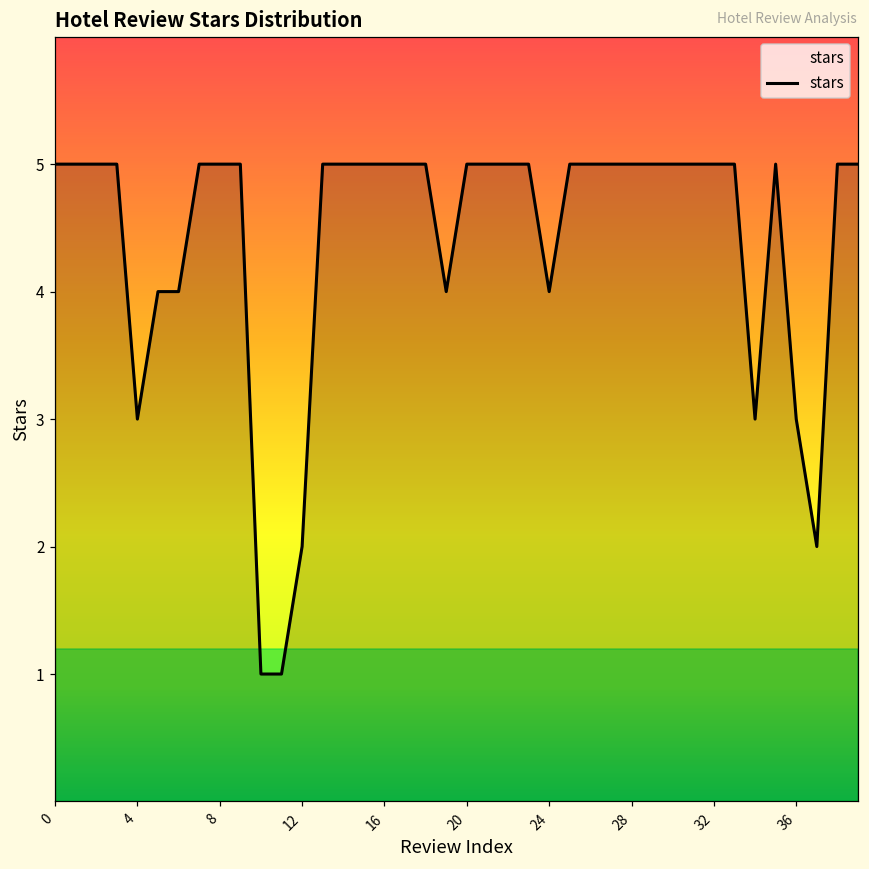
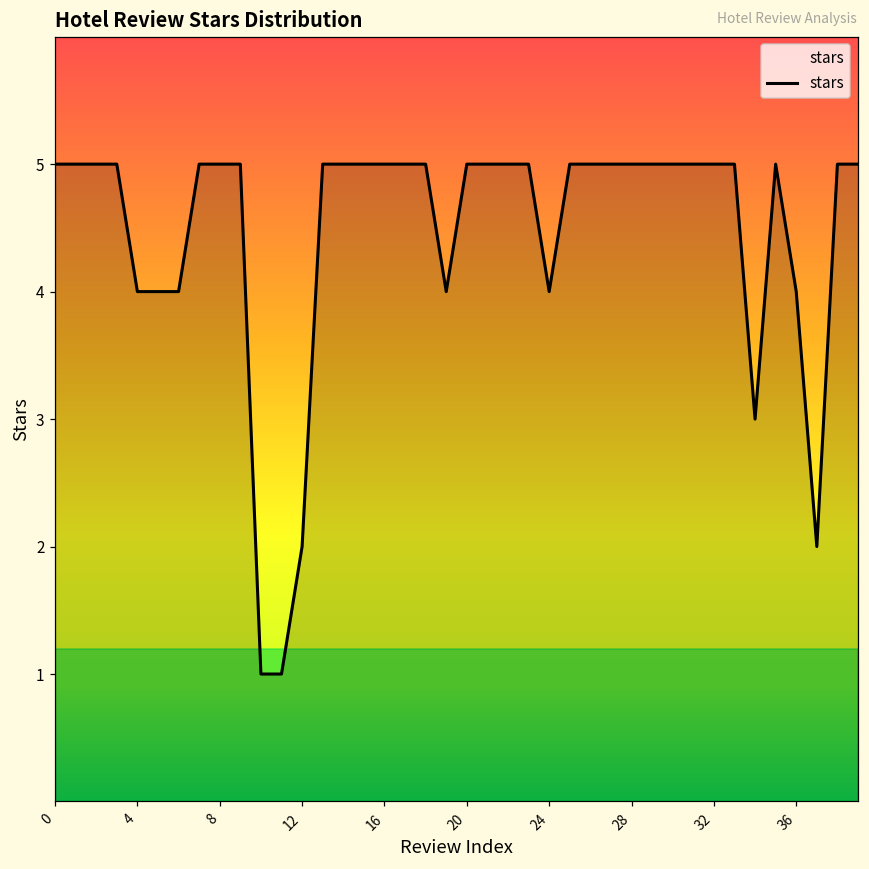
4: 3 -> 4
36: 3 -> 4
